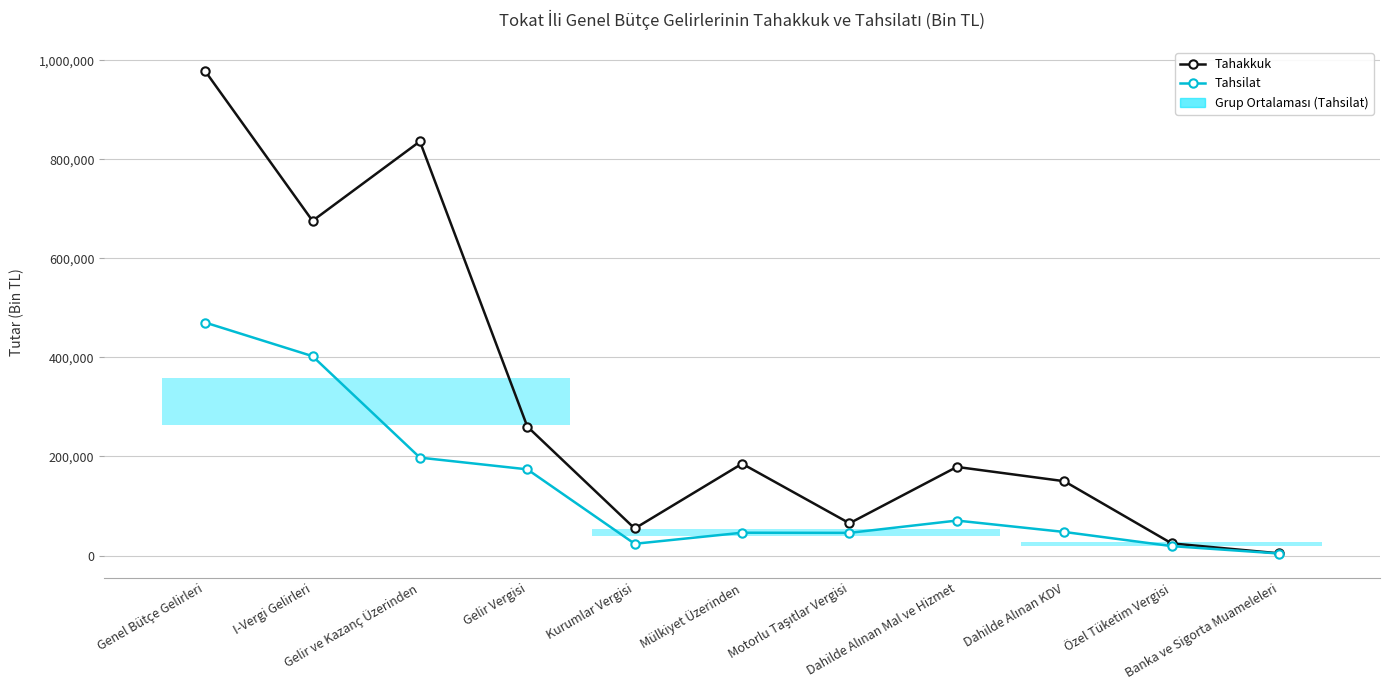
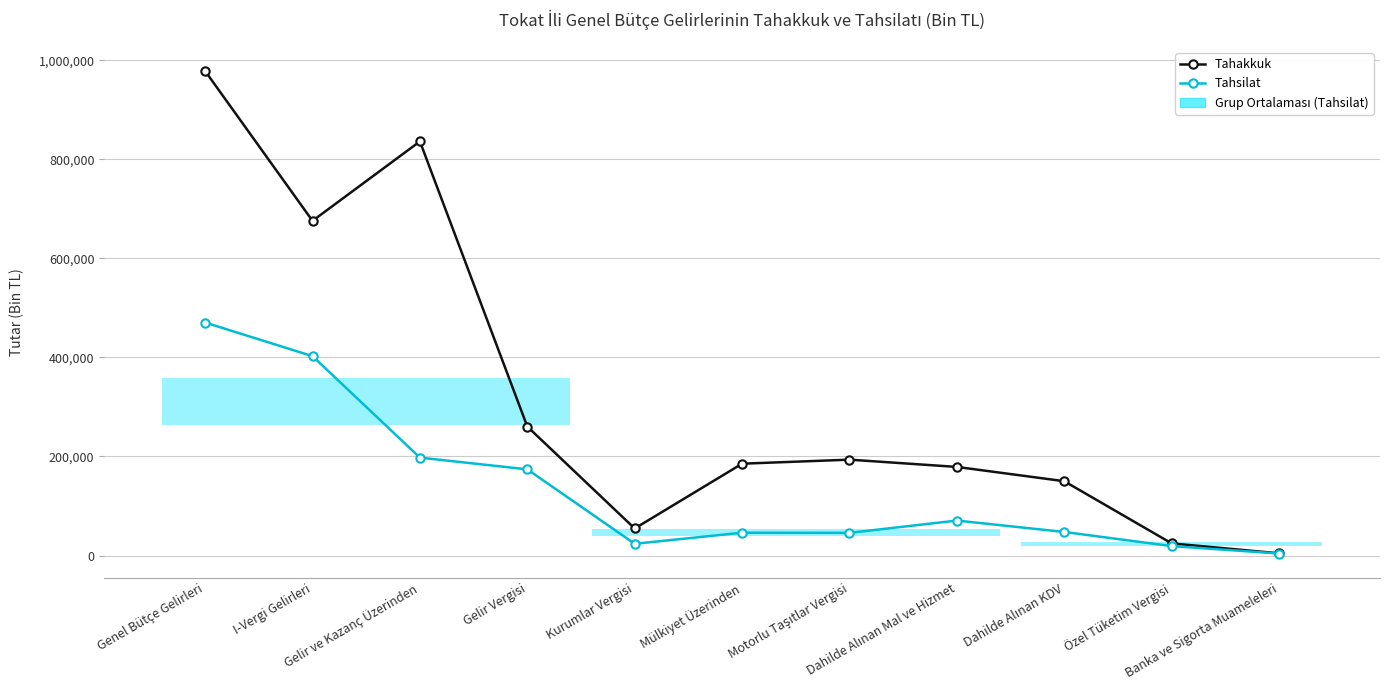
Tahakkuk, Motorlu Taşıtlar Vergisi: 70,000 -> 190,000
